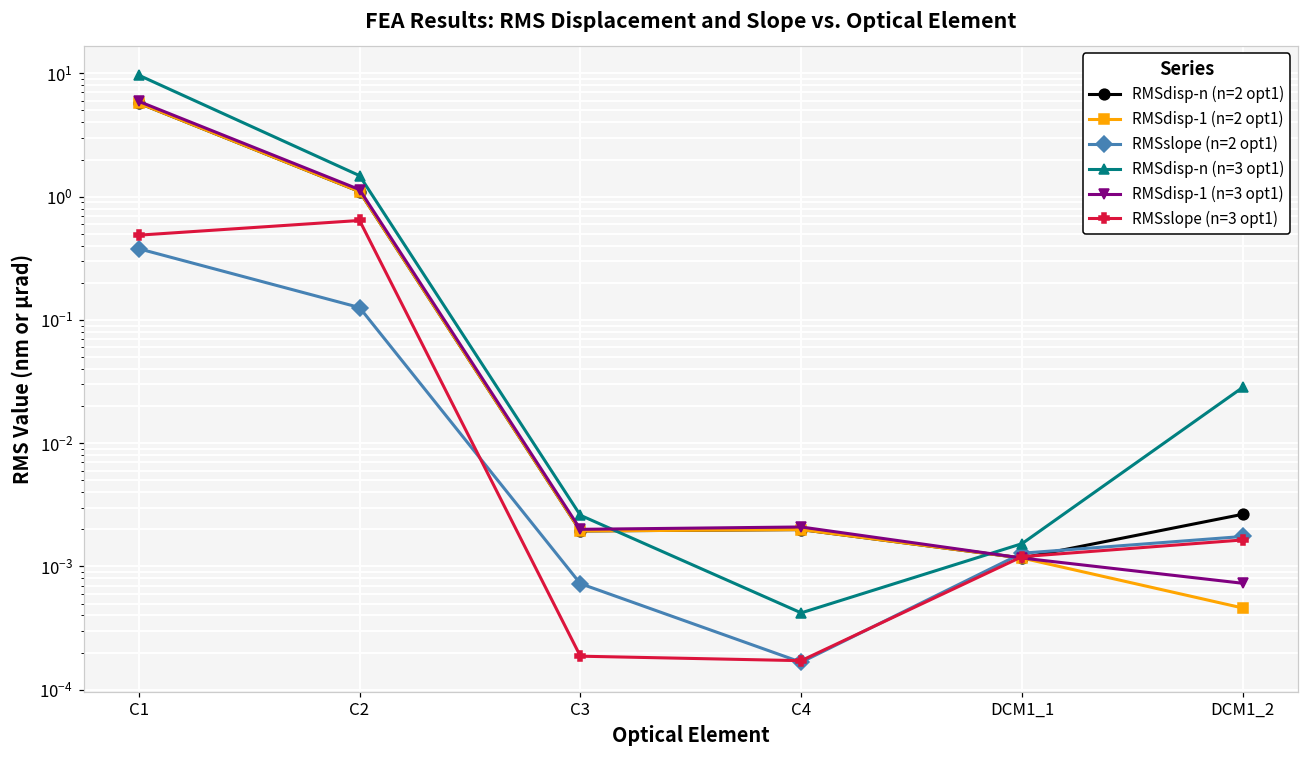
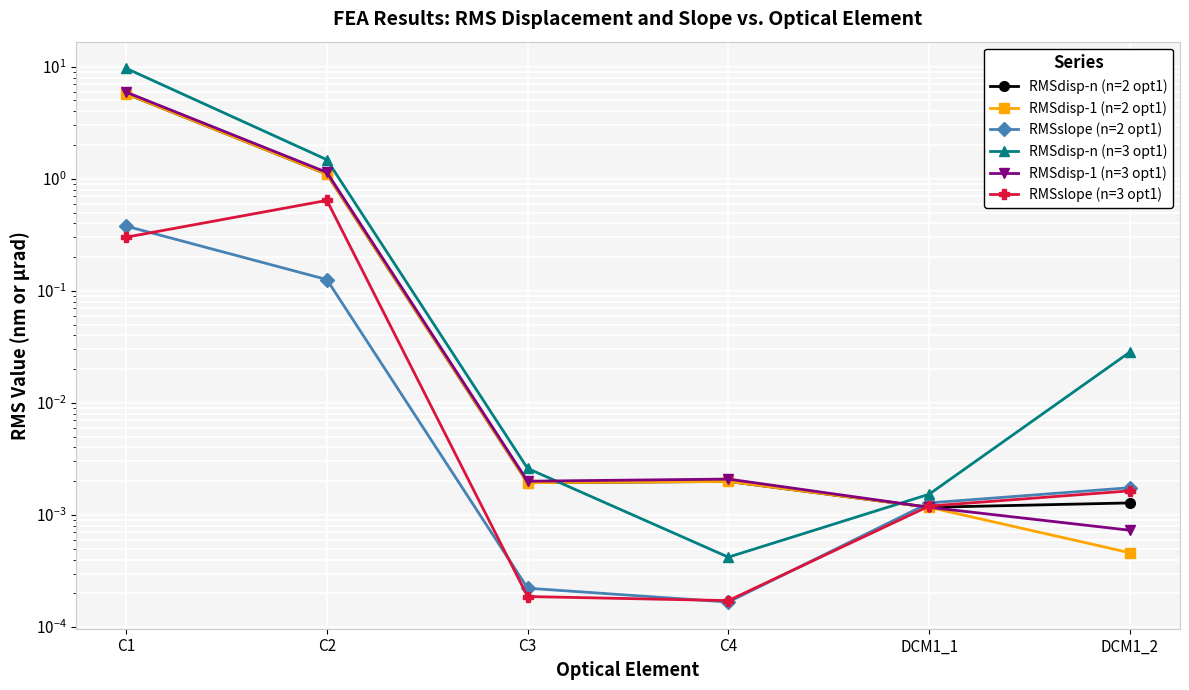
RMSslope (n=3 opt1), C1: 0.5 -> 0.30
RMSslope (n=2 opt1), C3: 0.0007 -> 0.00022
RMSdisp-n (n=2 opt1), DCM1_2: 0.0027 -> 0.0013
